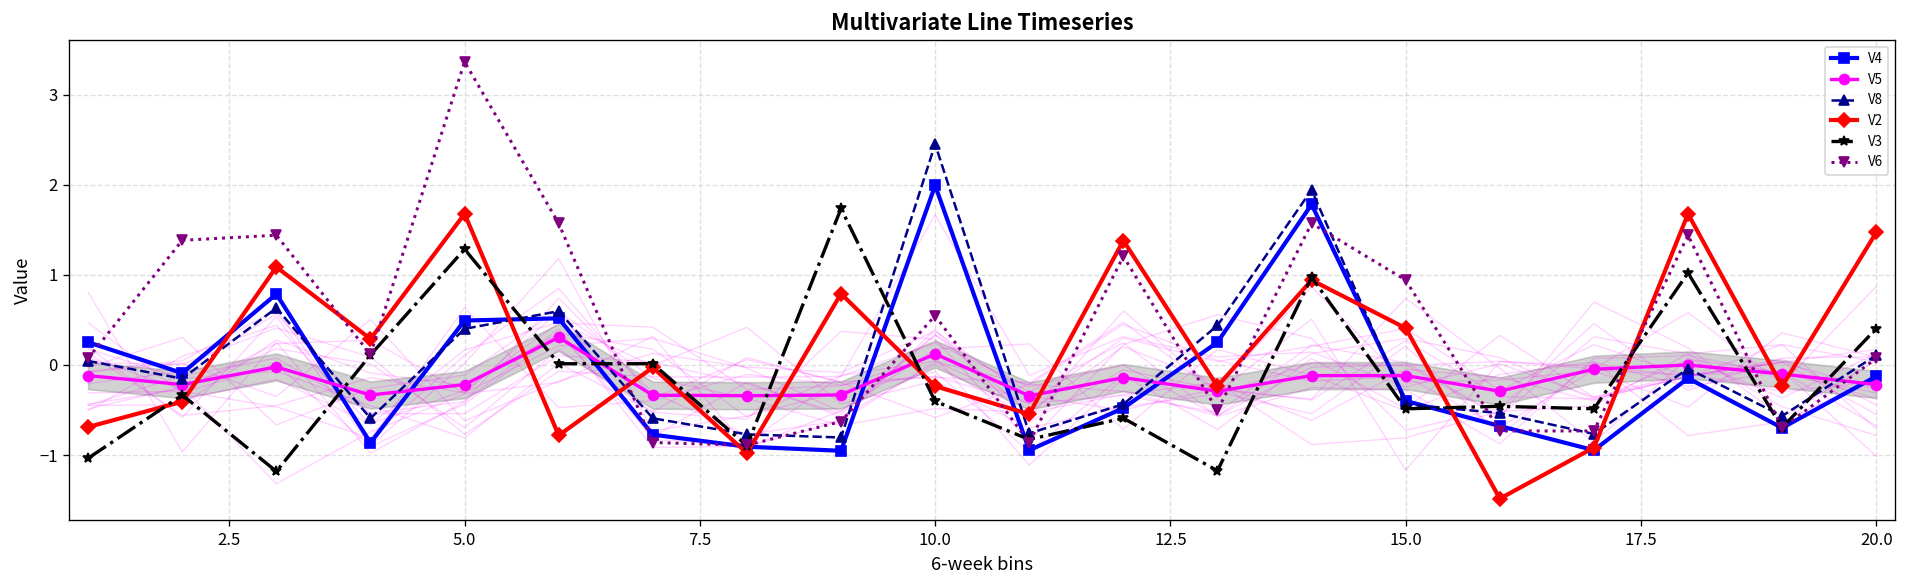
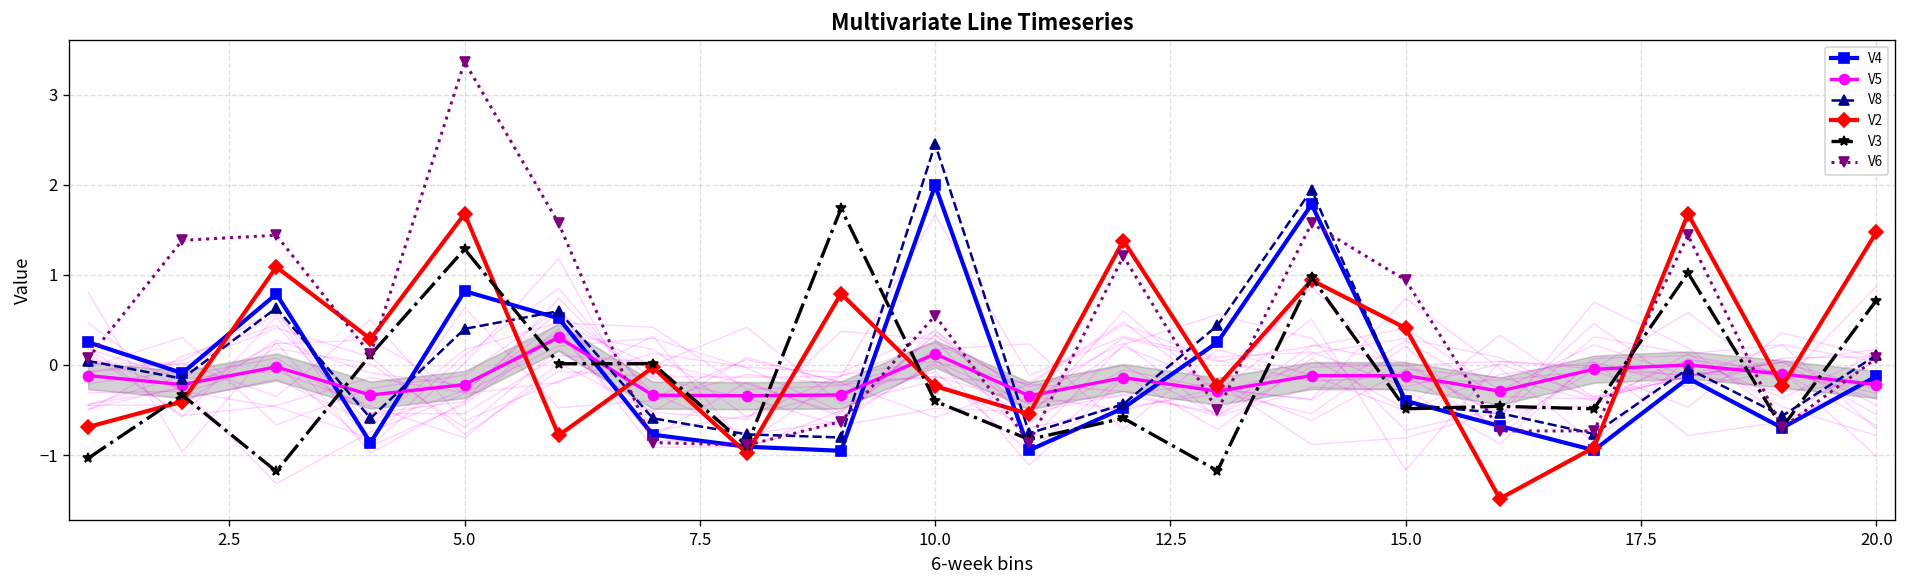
V4, 5.0: 0.5 -> 0.8
V3, 20.0: 0.4 -> 0.7
